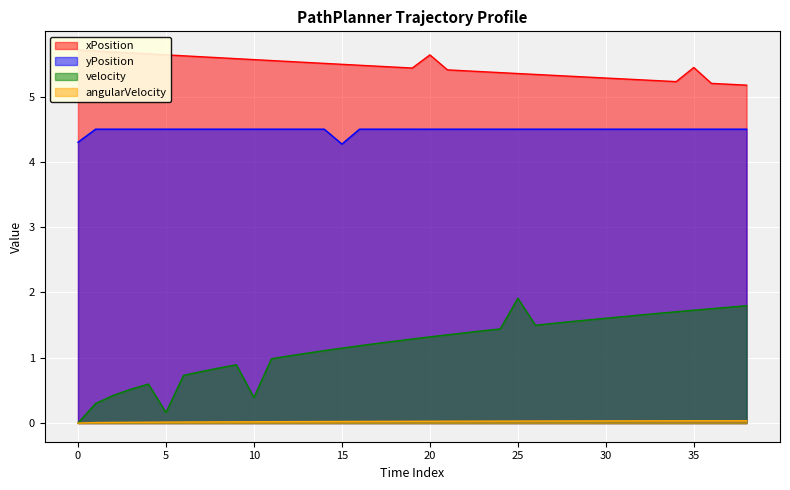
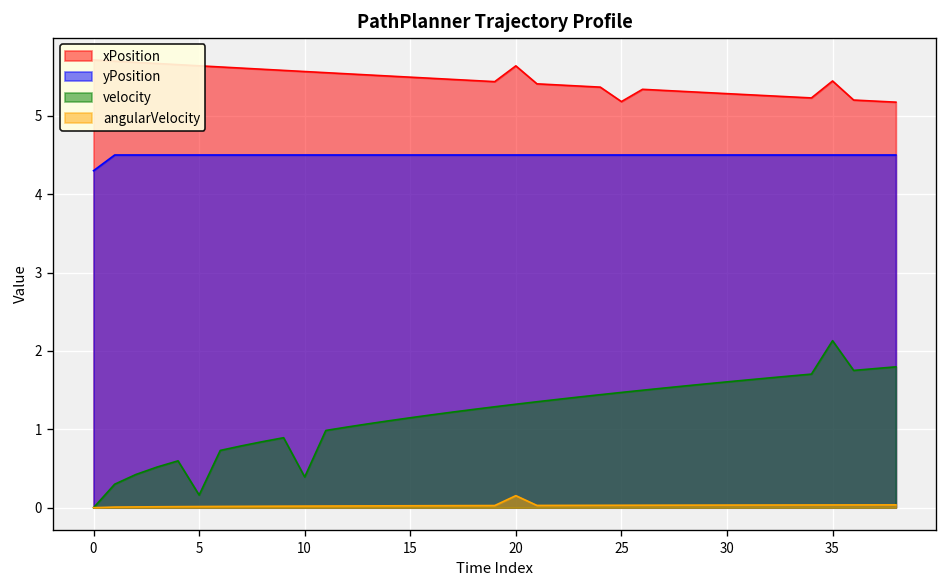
yPosition, 15: 4.3 -> 4.5
angularVelocity, 20: 0.0 -> 0.2
xPosition, 25: 5.4 -> 5.2
velocity, 25: 1.9 -> 1.5
velocity, 35: 1.7 -> 2.1
